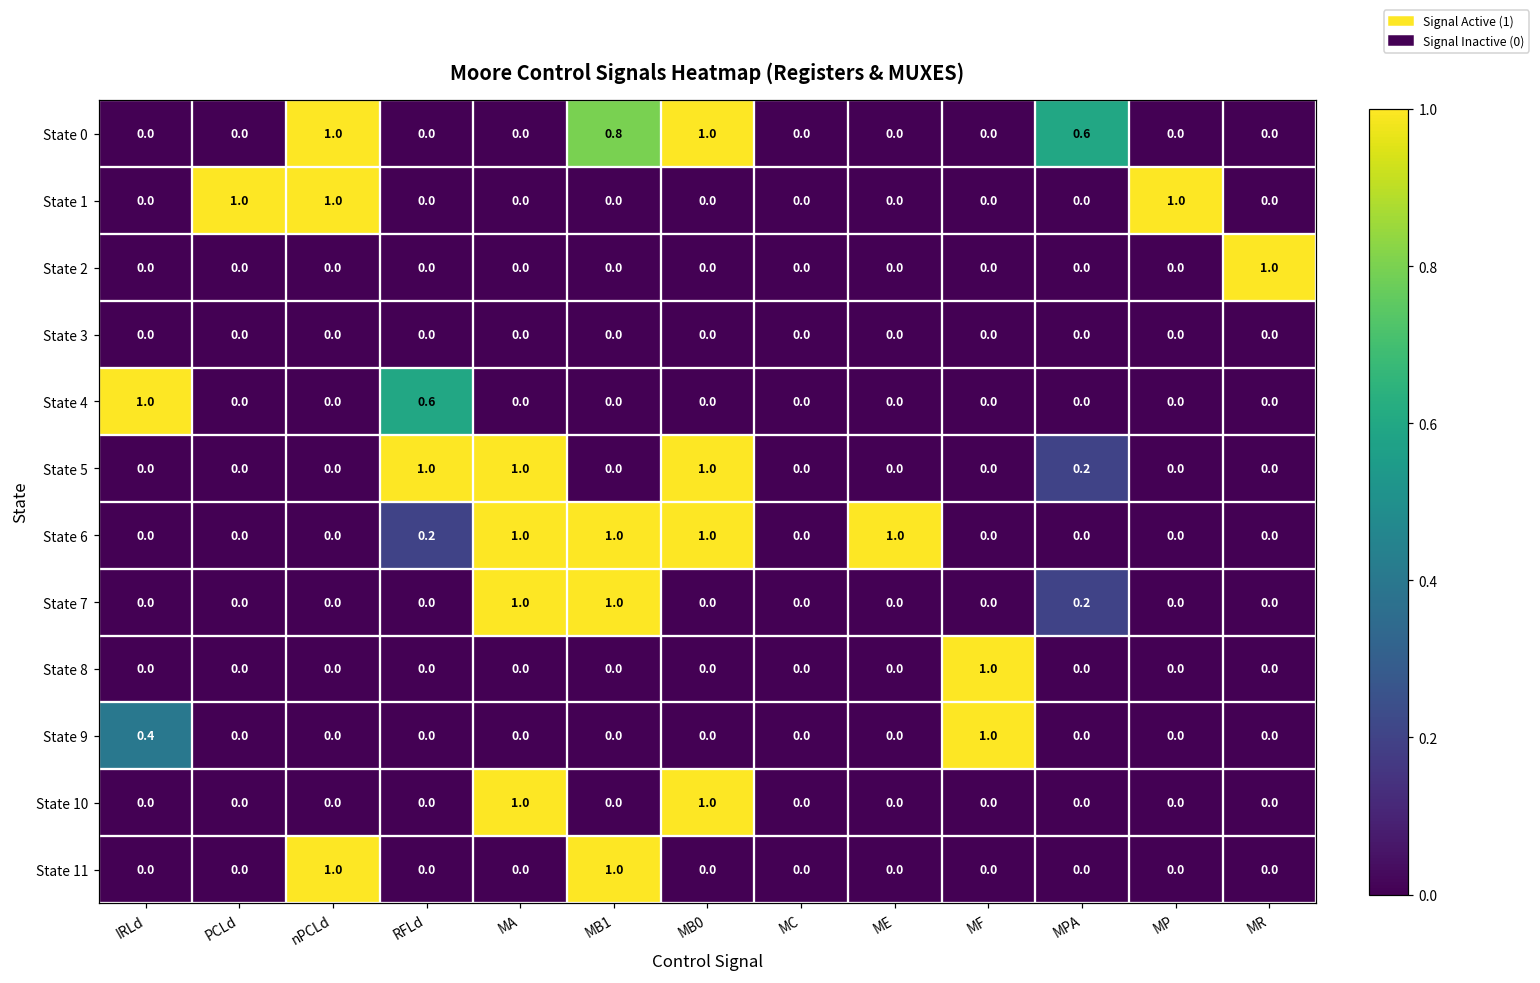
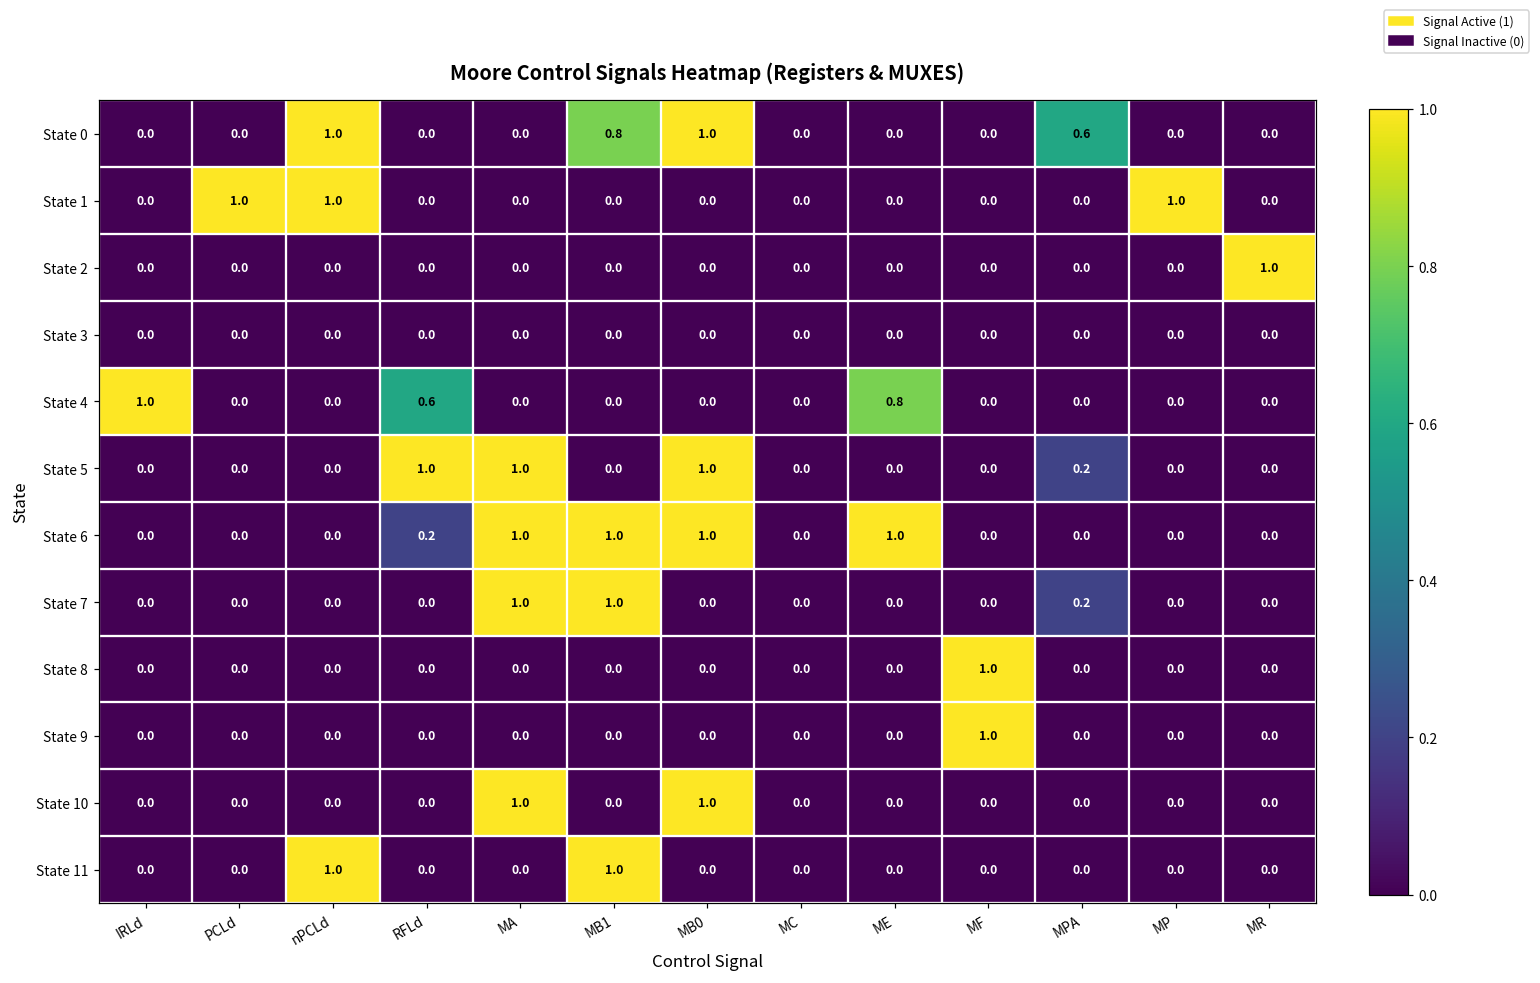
State 4, ME: 0.0 -> 0.8
State 9, IRLd: 0.4 -> 0.0
